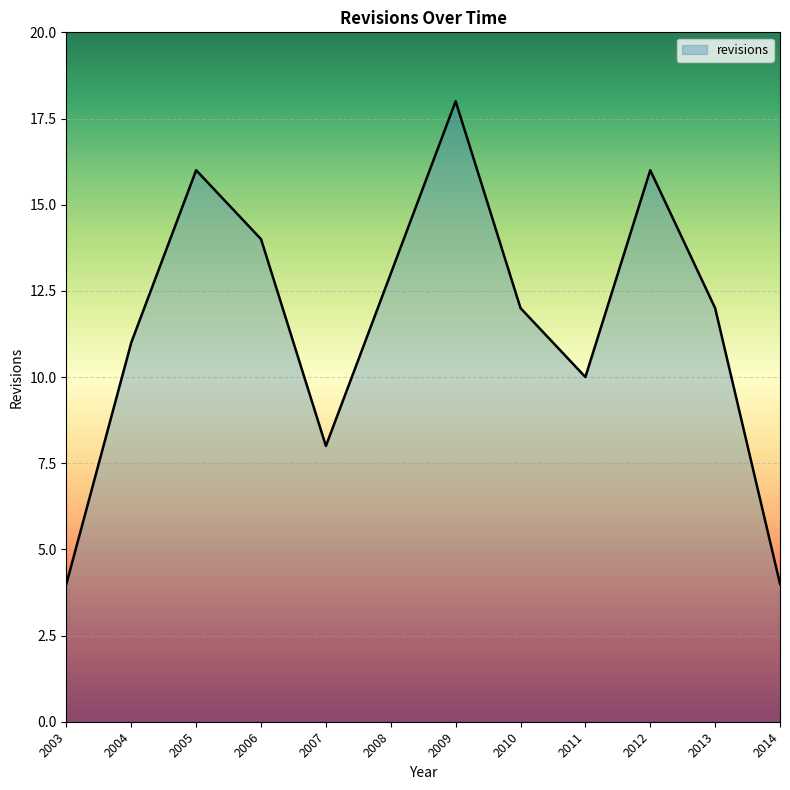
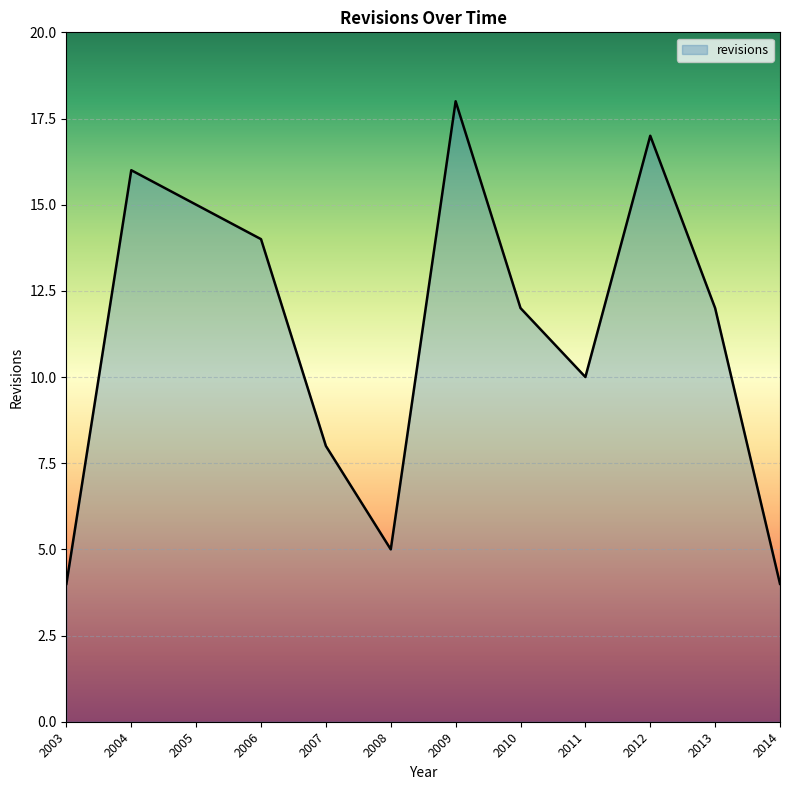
2004: 11 -> 16
2005: 16 -> 15
2008: 13 -> 5
2012: 16 -> 17
